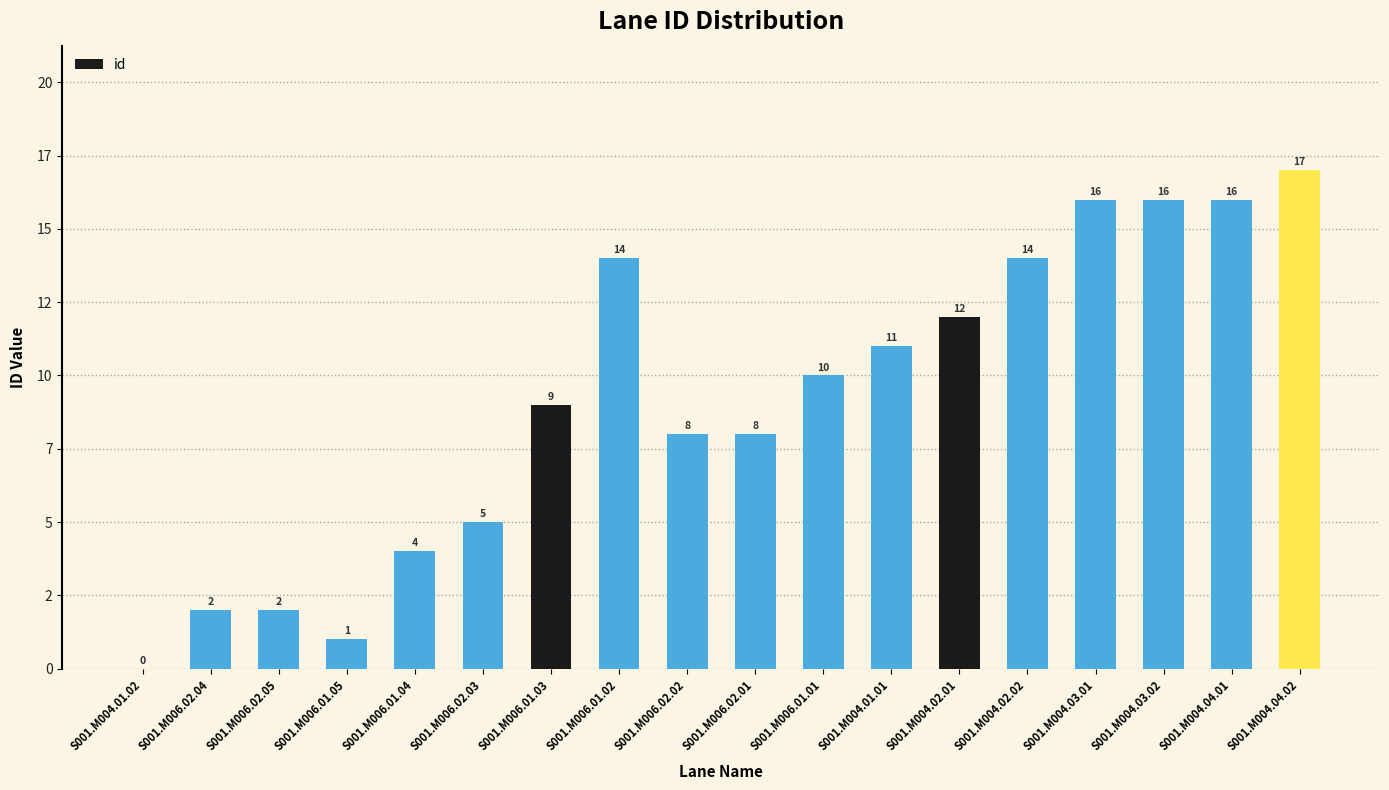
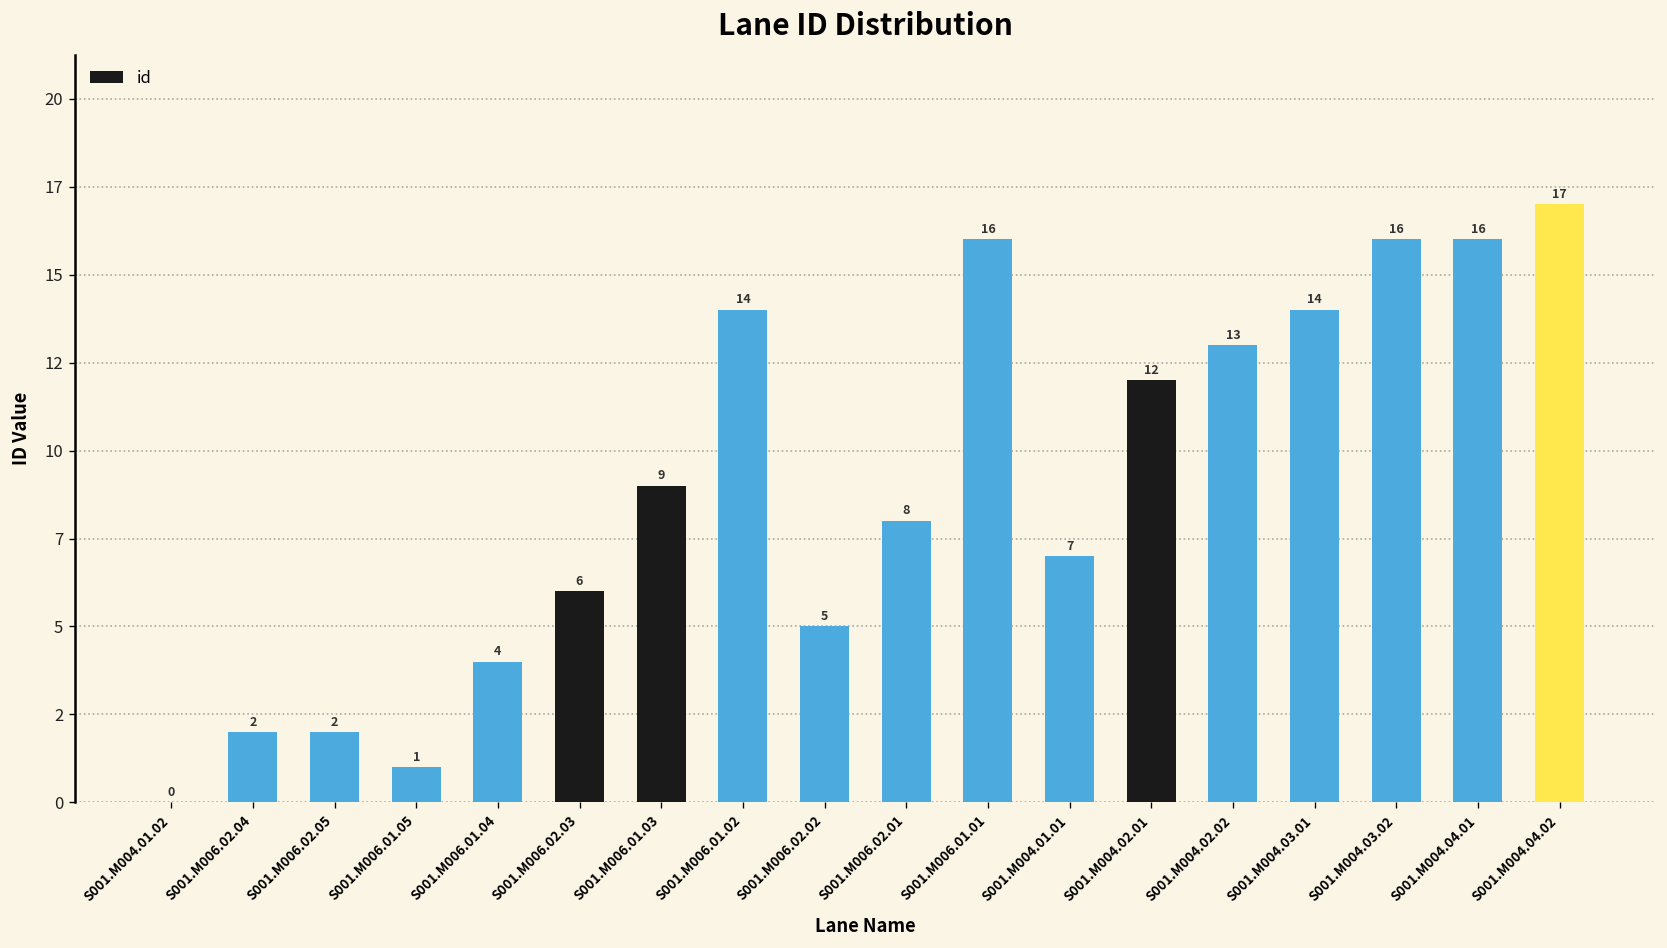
S001.M006.02.03: 5 -> 6
S001.M006.02.02: 8 -> 5
S001.M006.01.01: 10 -> 16
S001.M004.01.01: 11 -> 7
S001.M004.02.02: 14 -> 13
S001.M004.03.01: 16 -> 14
